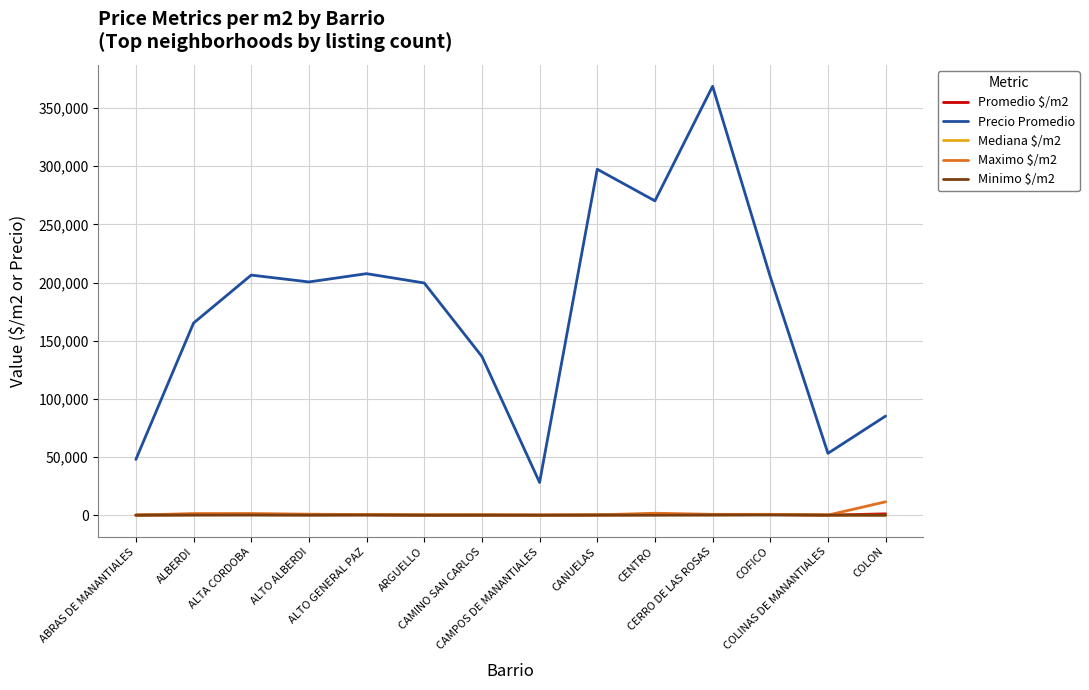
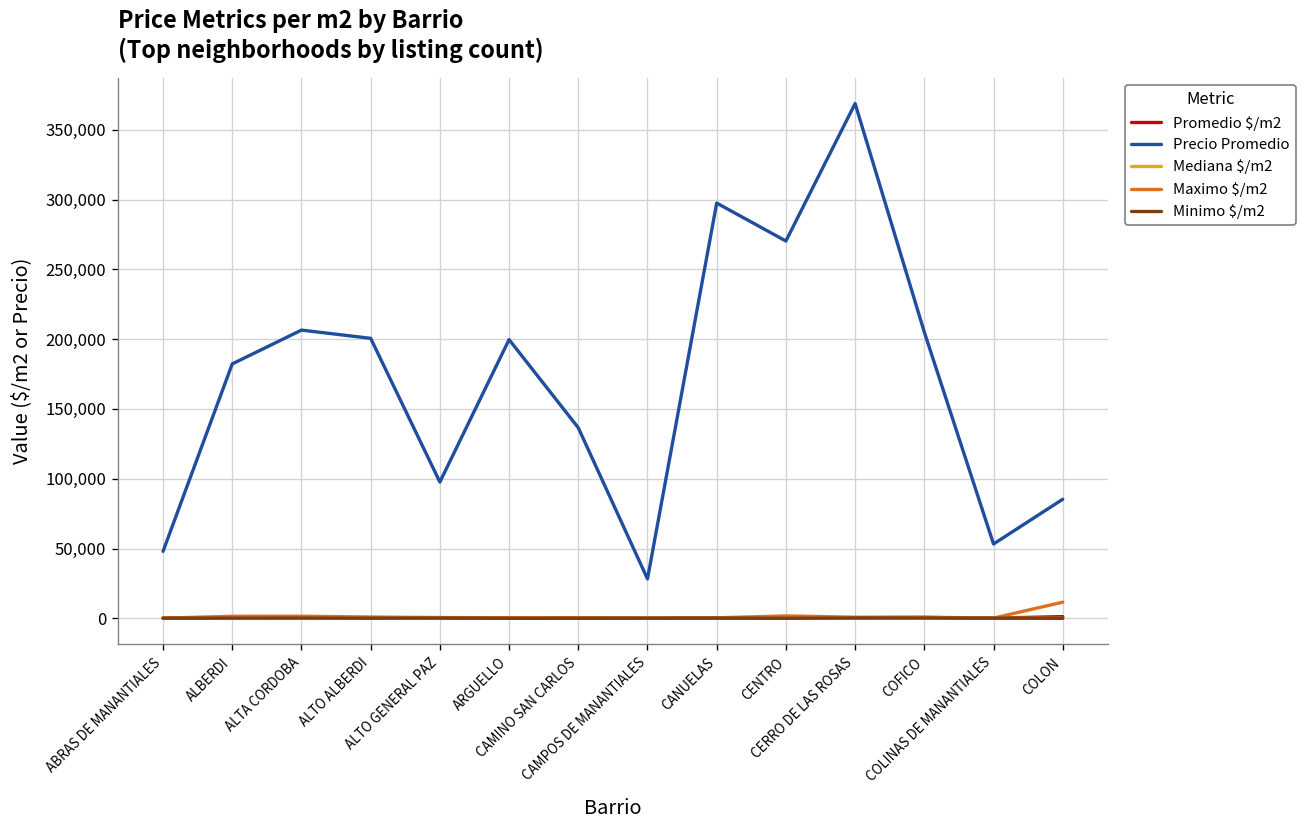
Precio Promedio, ALBERDI: 165,000 -> 182,000
Precio Promedio, ALTO GENERAL PAZ: 208,000 -> 98,000
